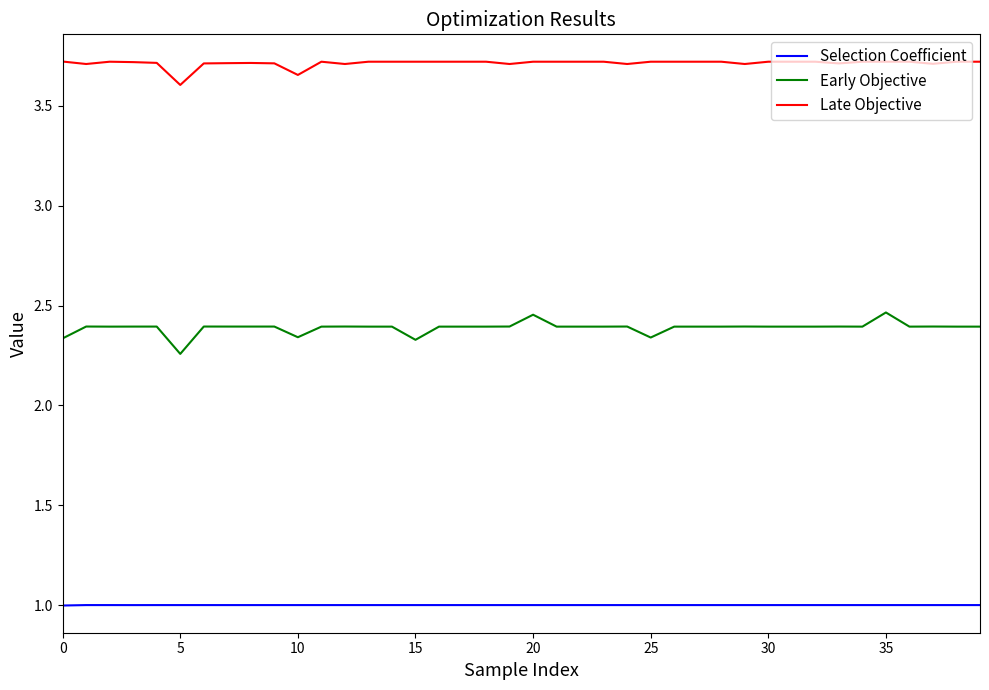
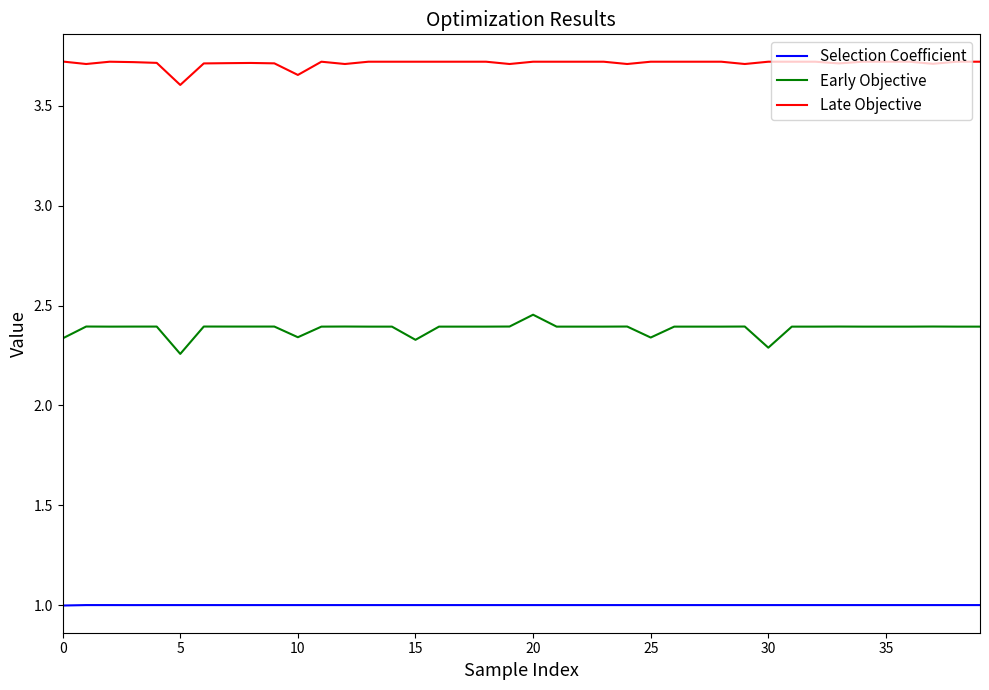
Early Objective, 30: 2.39 -> 2.29
Early Objective, 35: 2.47 -> 2.39
